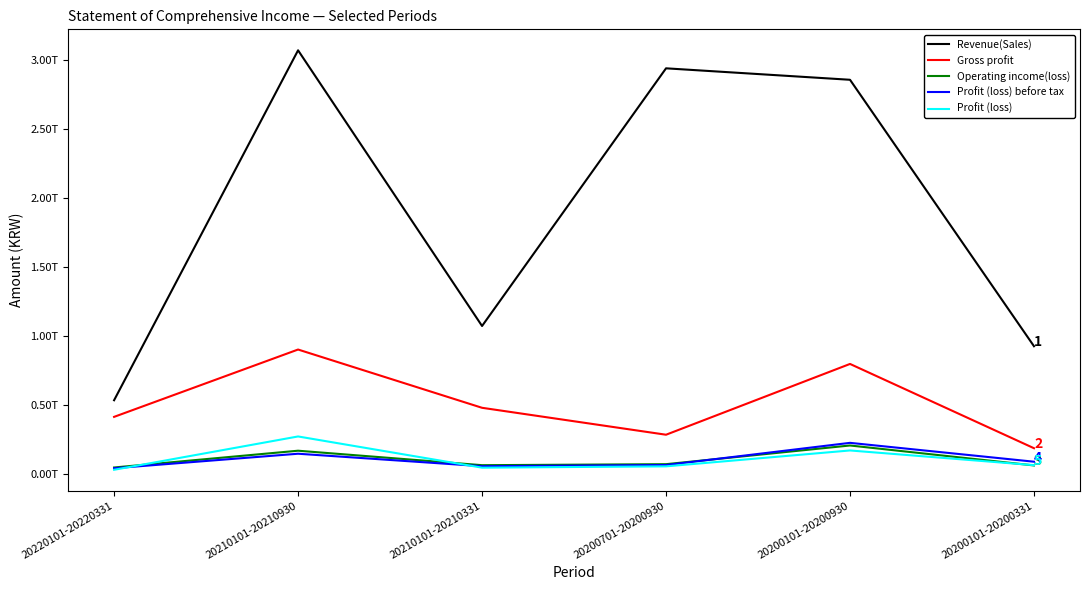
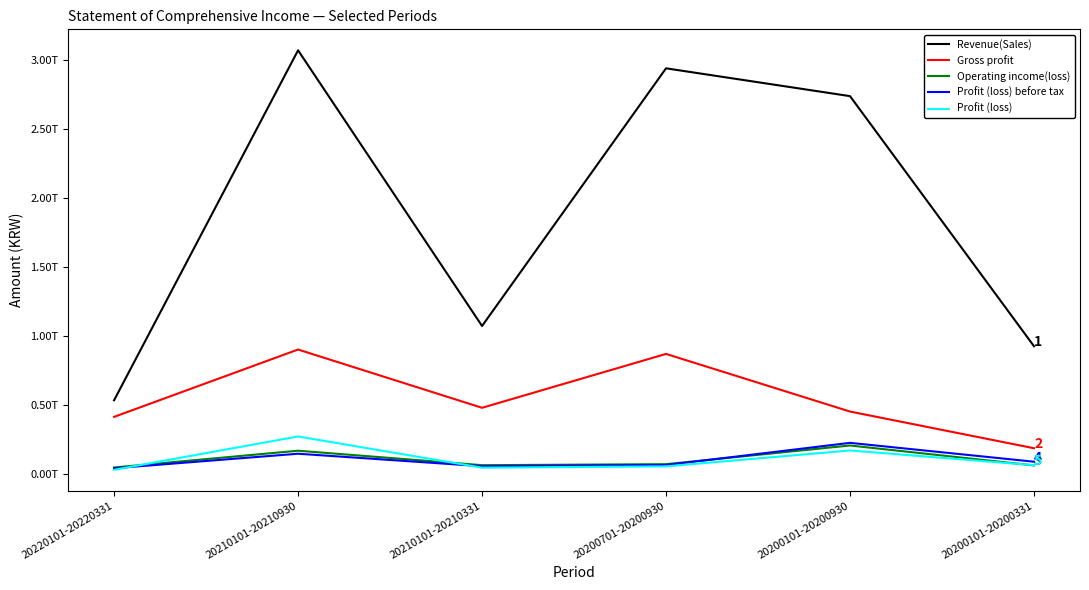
Gross profit, 20200701-20200930: 0.28T -> 0.87T
Revenue(Sales), 20200101-20200930: 2.86T -> 2.74T
Gross profit, 20200101-20200930: 0.80T -> 0.45T
